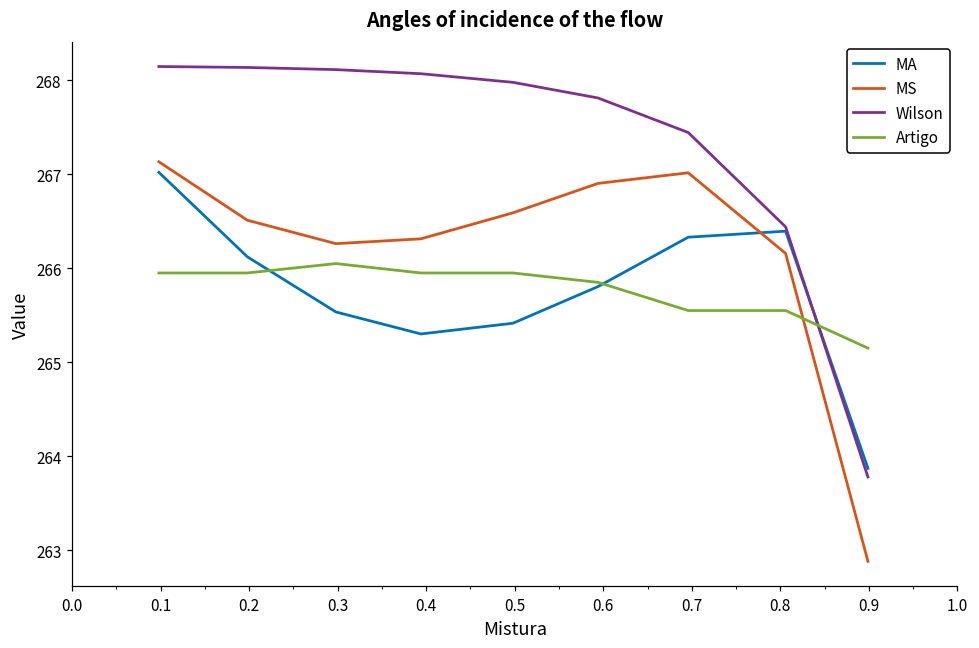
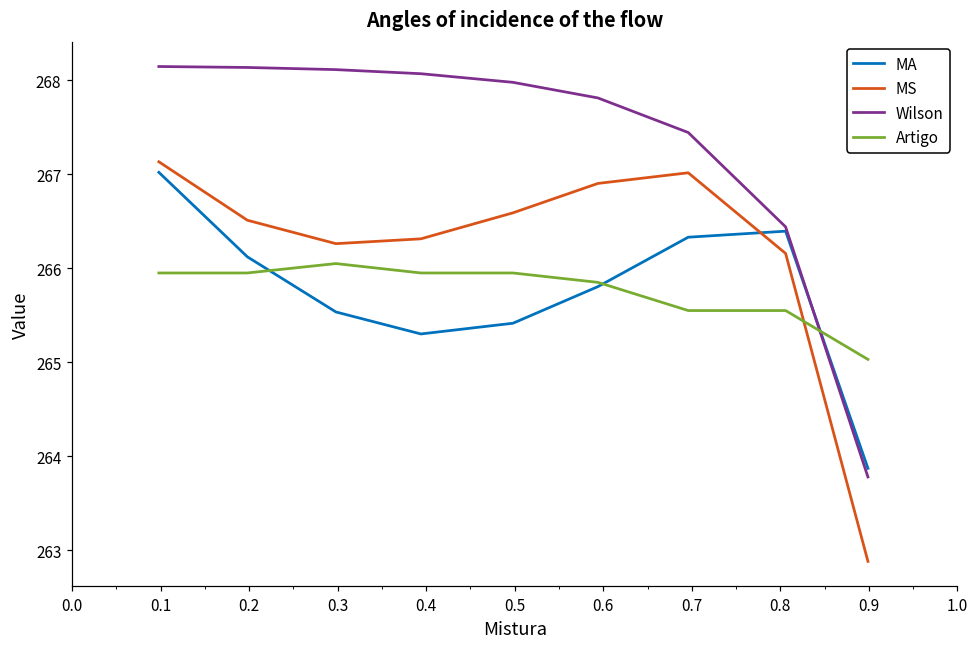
Artigo, 0.9: 265.2 -> 265.0
